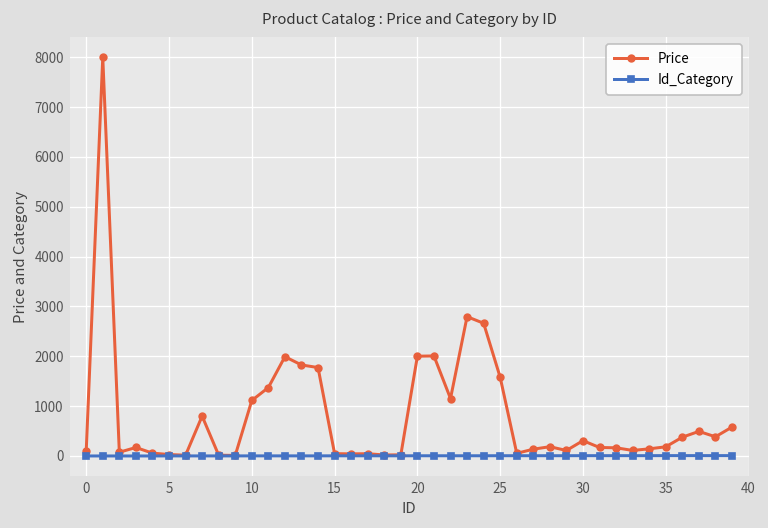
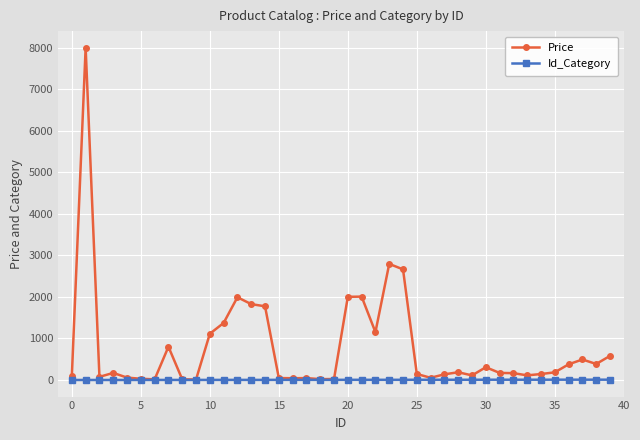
Price, 25: 1600 -> 100
